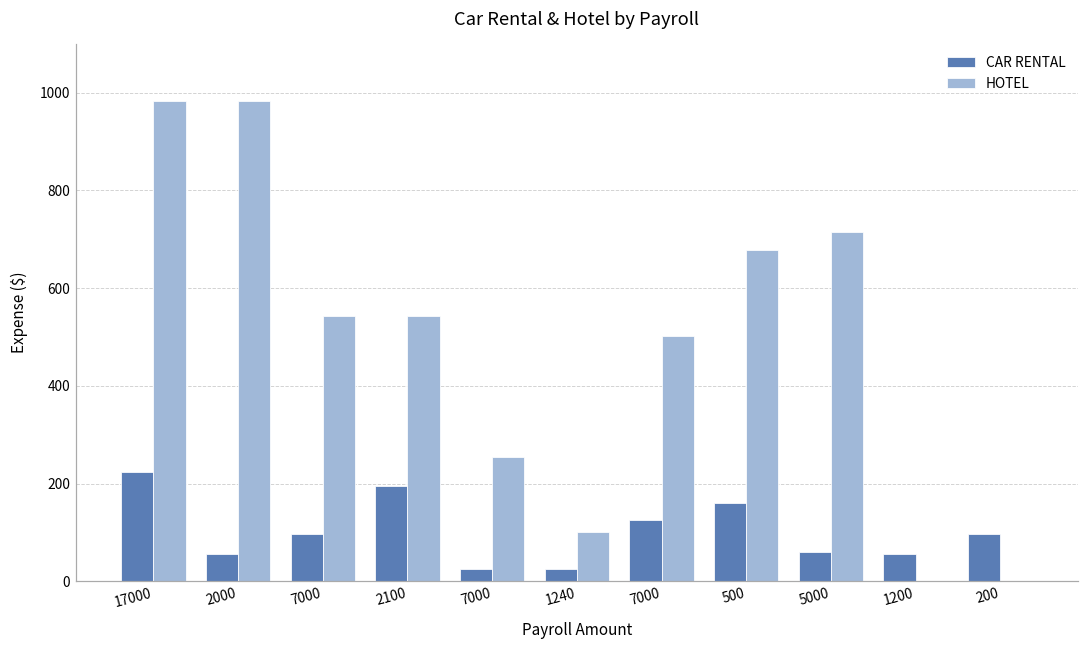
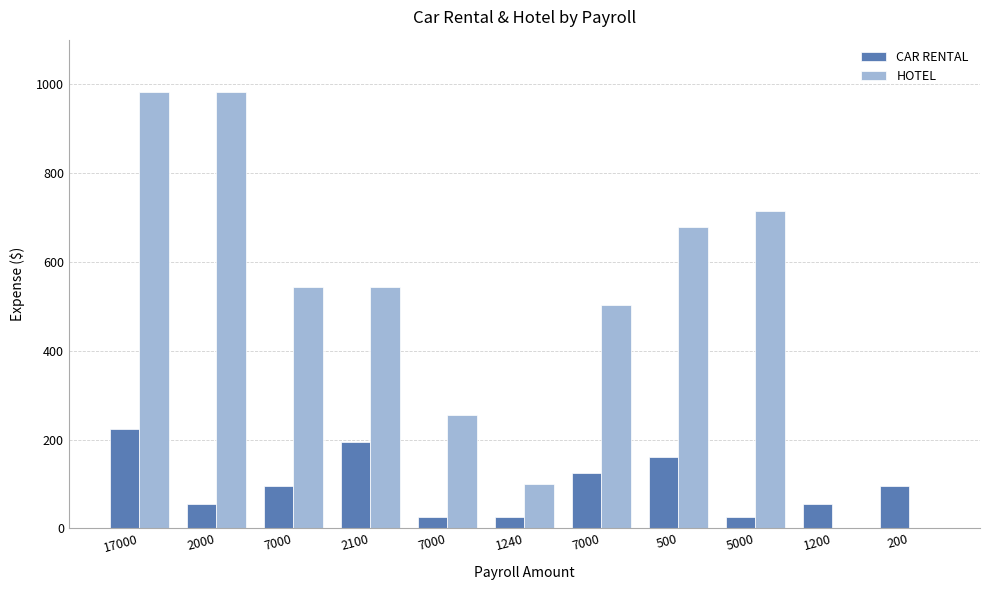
CAR RENTAL, 5000: 60 -> 30
